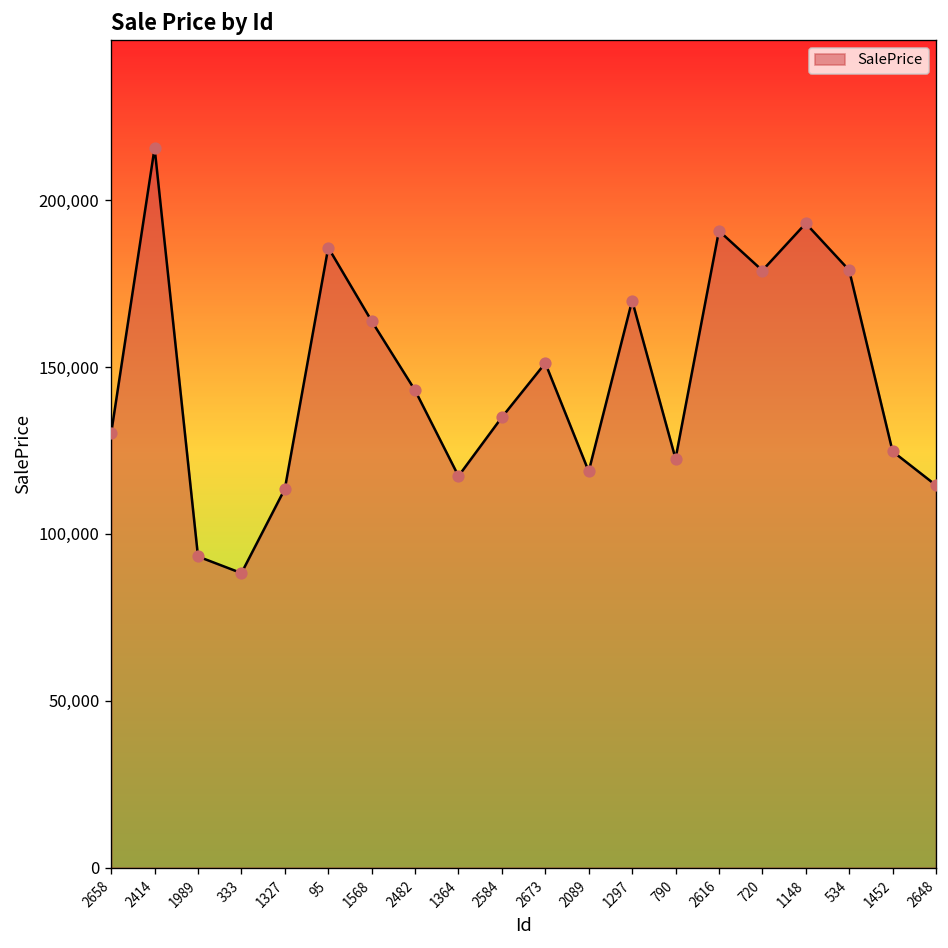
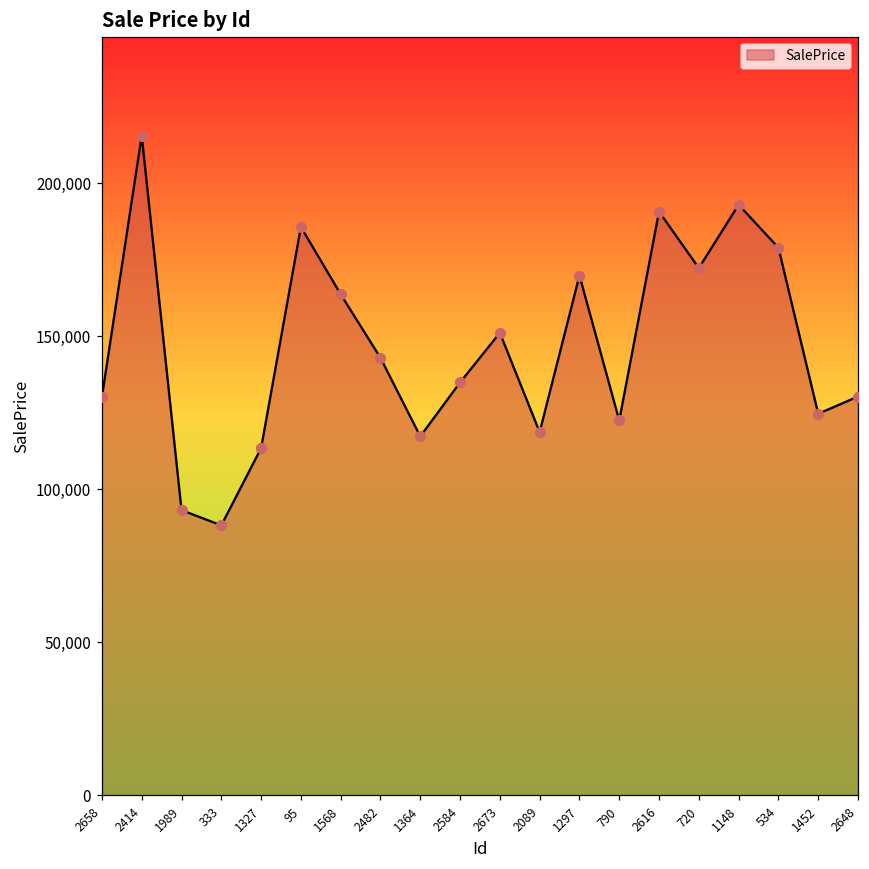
720: 179,000 -> 172,000
2648: 115,000 -> 130,000
